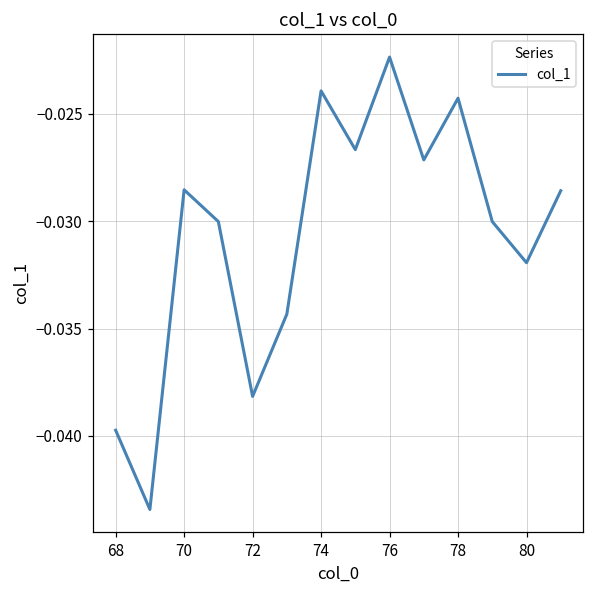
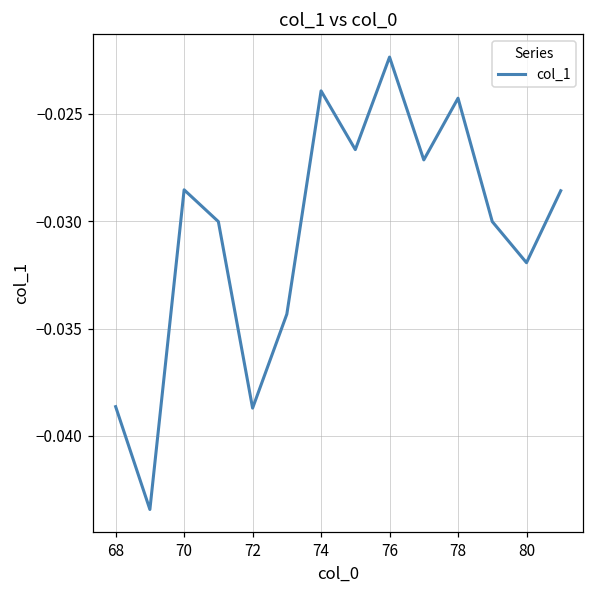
68: -0.0397 -> -0.0386
72: -0.0382 -> -0.0387
